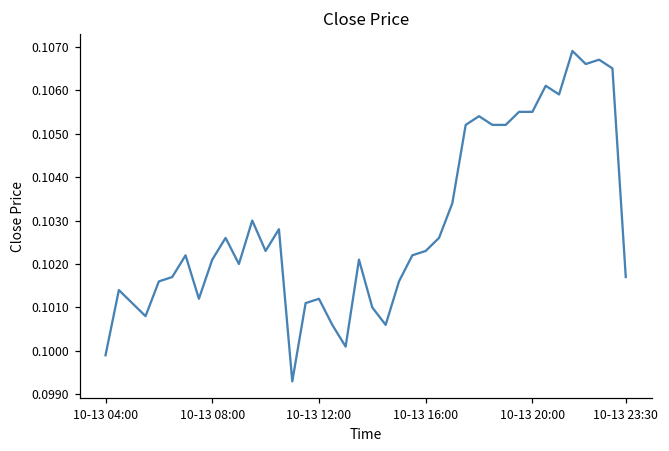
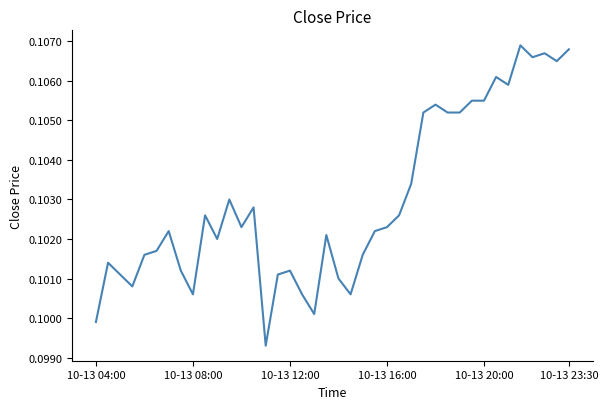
10-13 08:00: 0.1021 -> 0.1006
10-13 23:30: 0.1017 -> 0.1068
